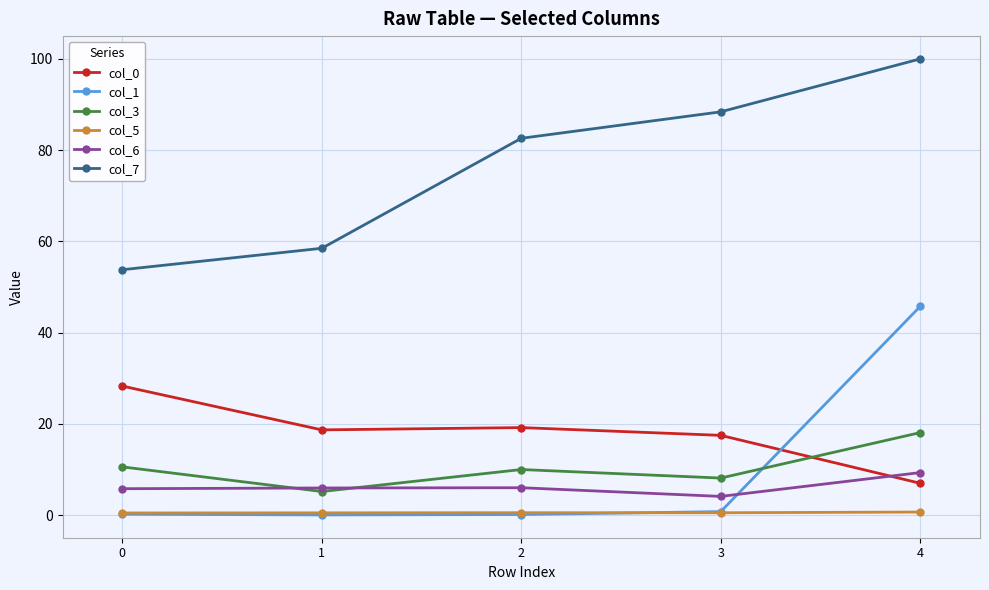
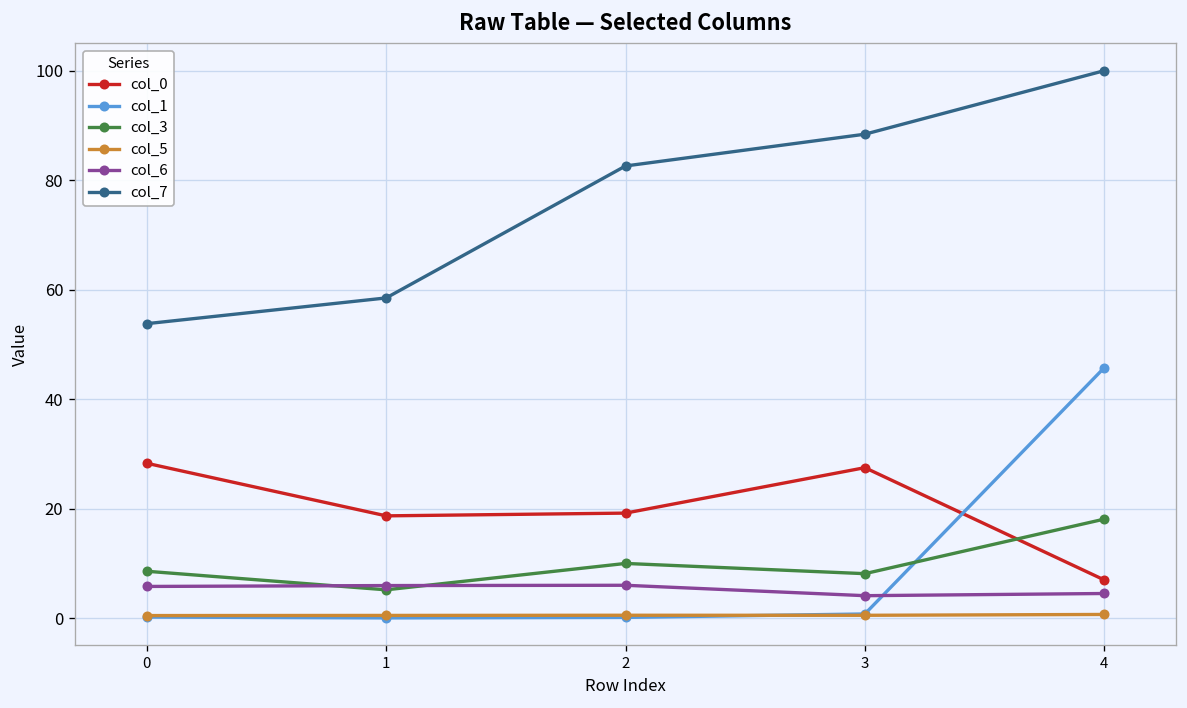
col_3, 0: 11 -> 9
col_0, 3: 18 -> 28
col_6, 4: 9 -> 5
